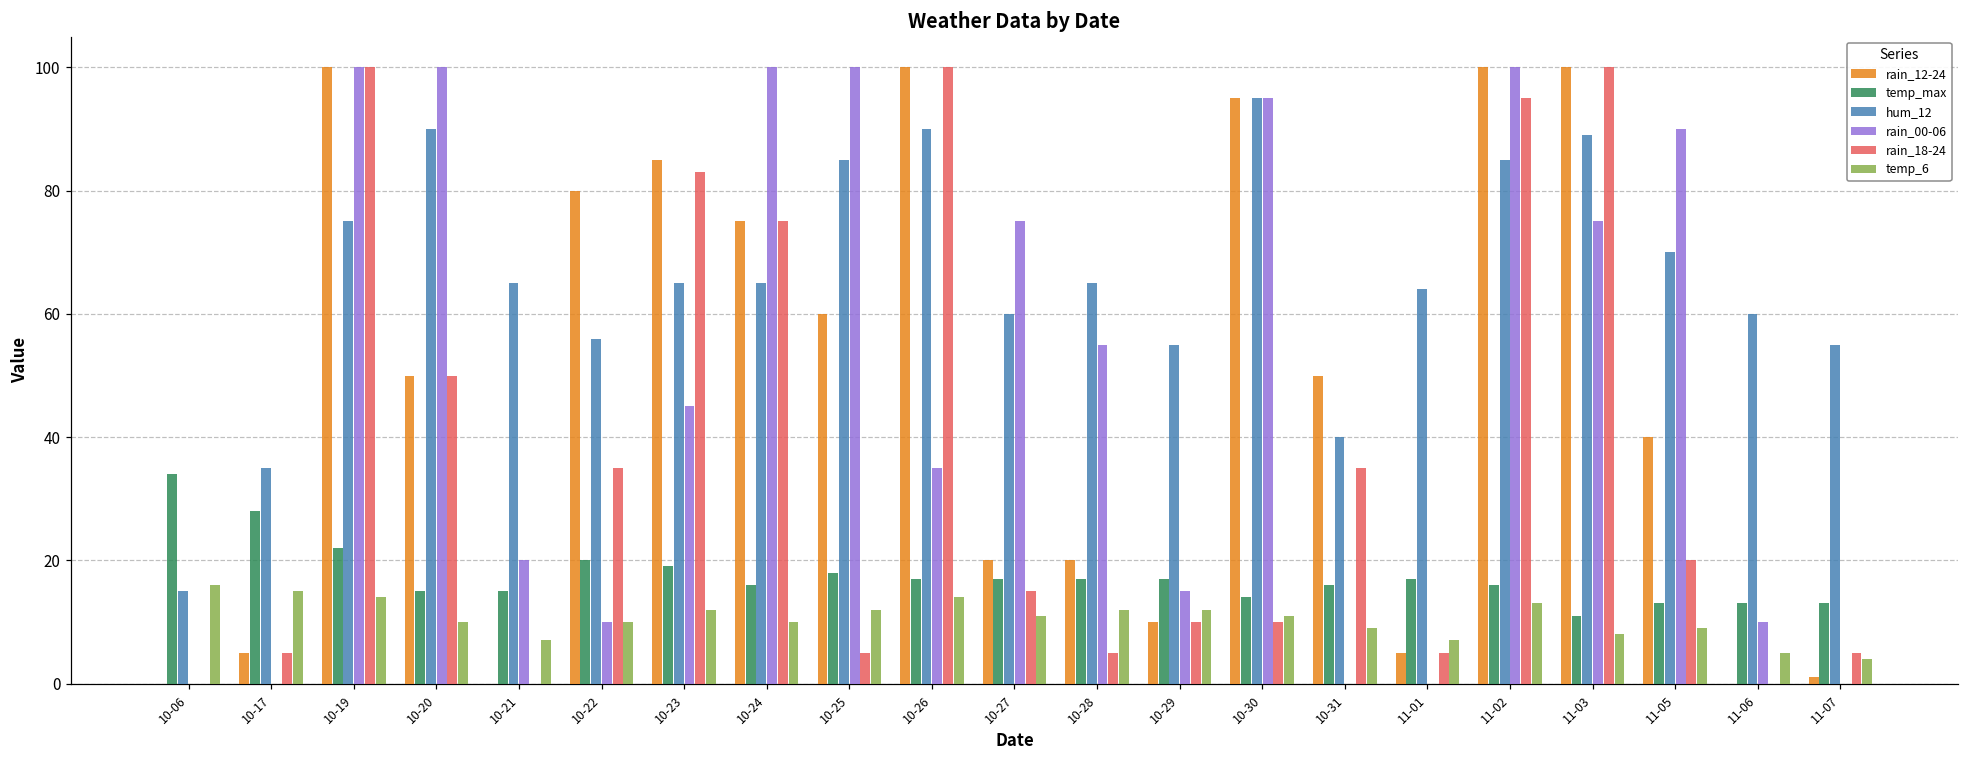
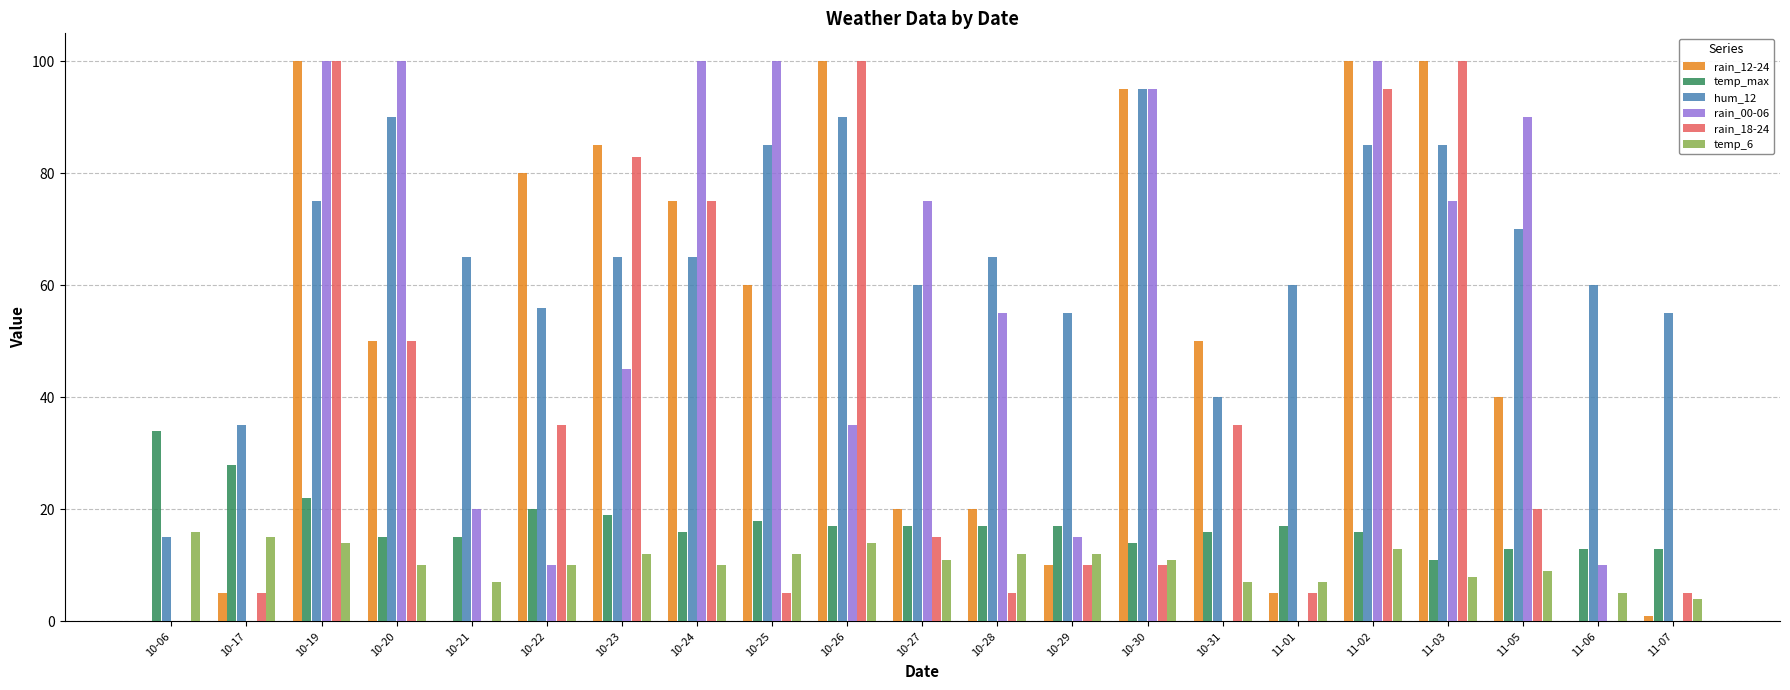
temp_6, 10-31: 9 -> 7
hum_12, 11-01: 64 -> 60
hum_12, 11-03: 89 -> 85
